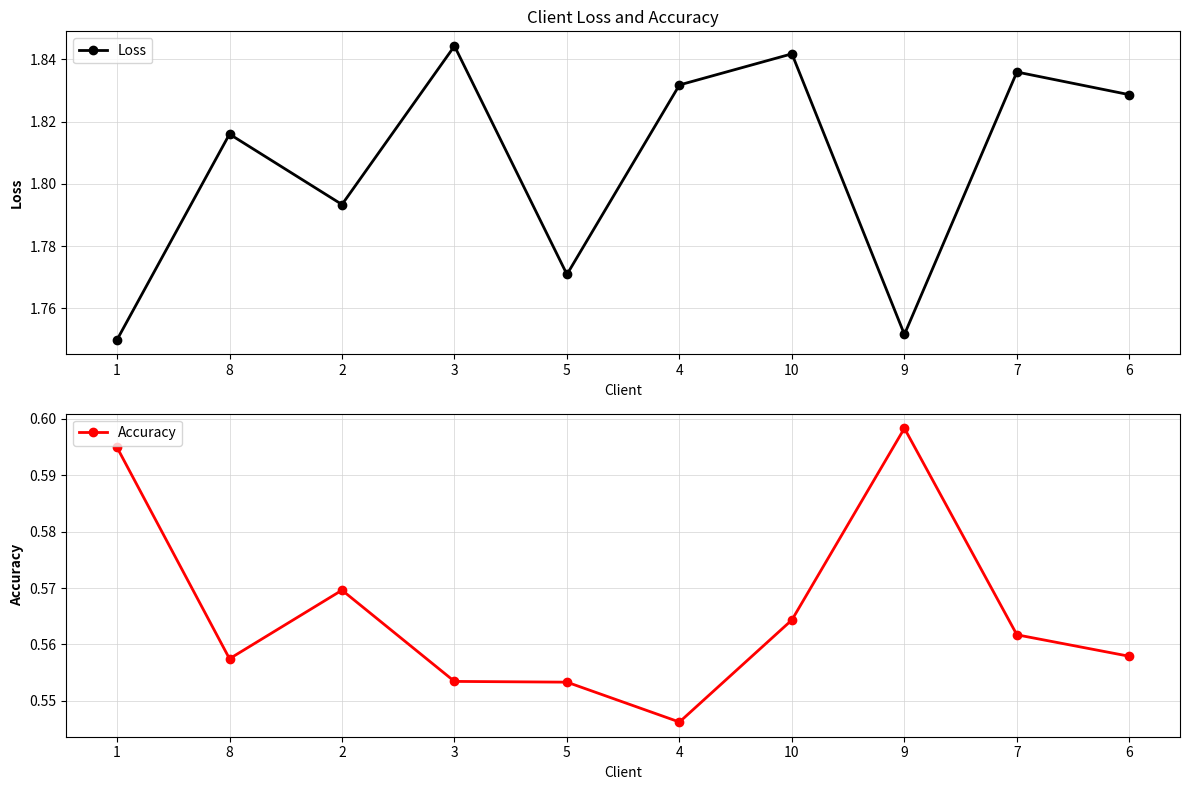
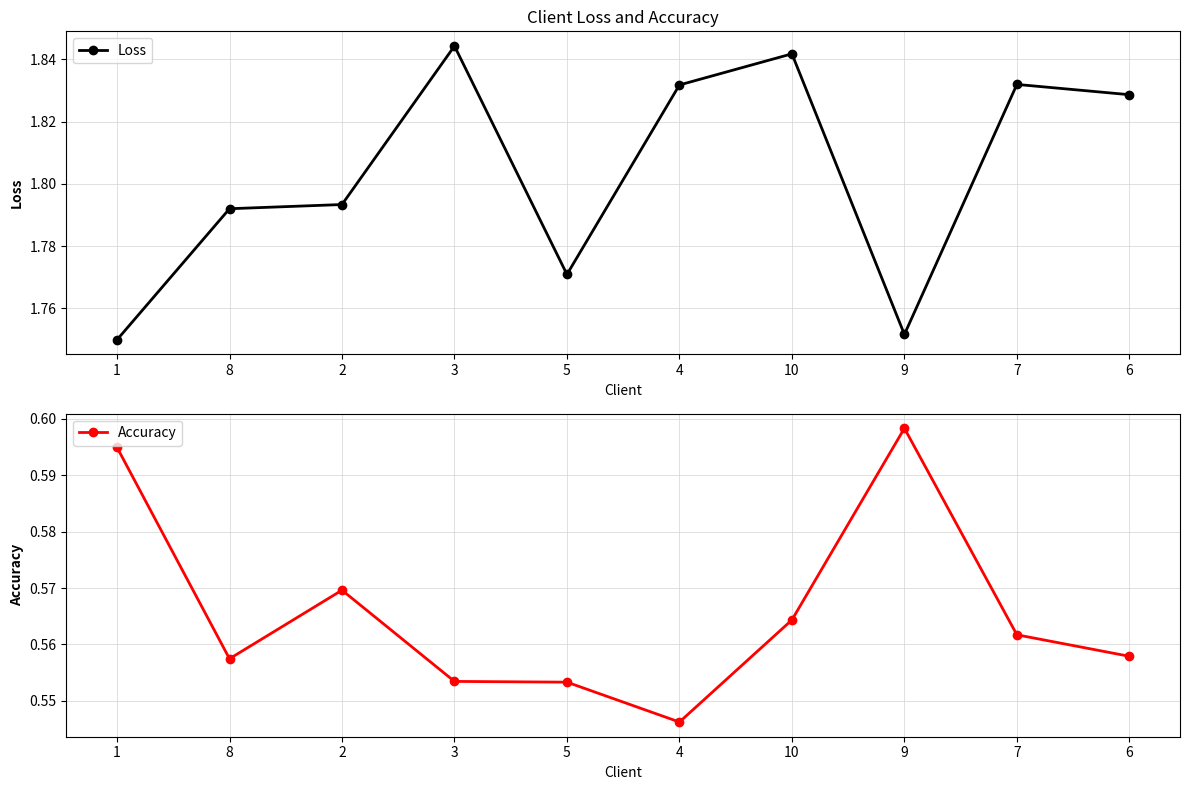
Client Loss and Accuracy, 8: 1.816 -> 1.792
Client Loss and Accuracy, 7: 1.836 -> 1.832
